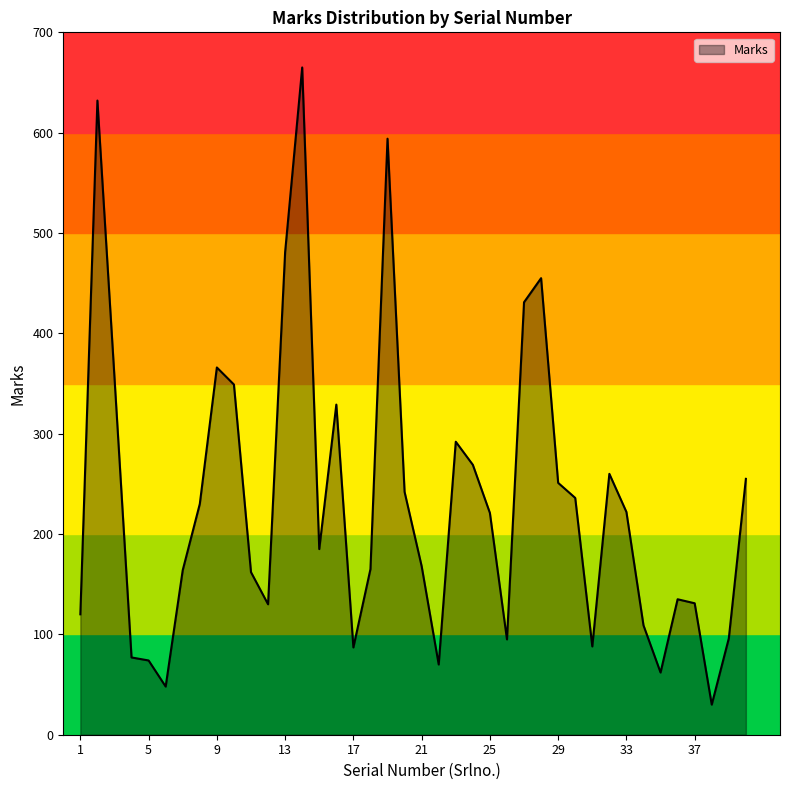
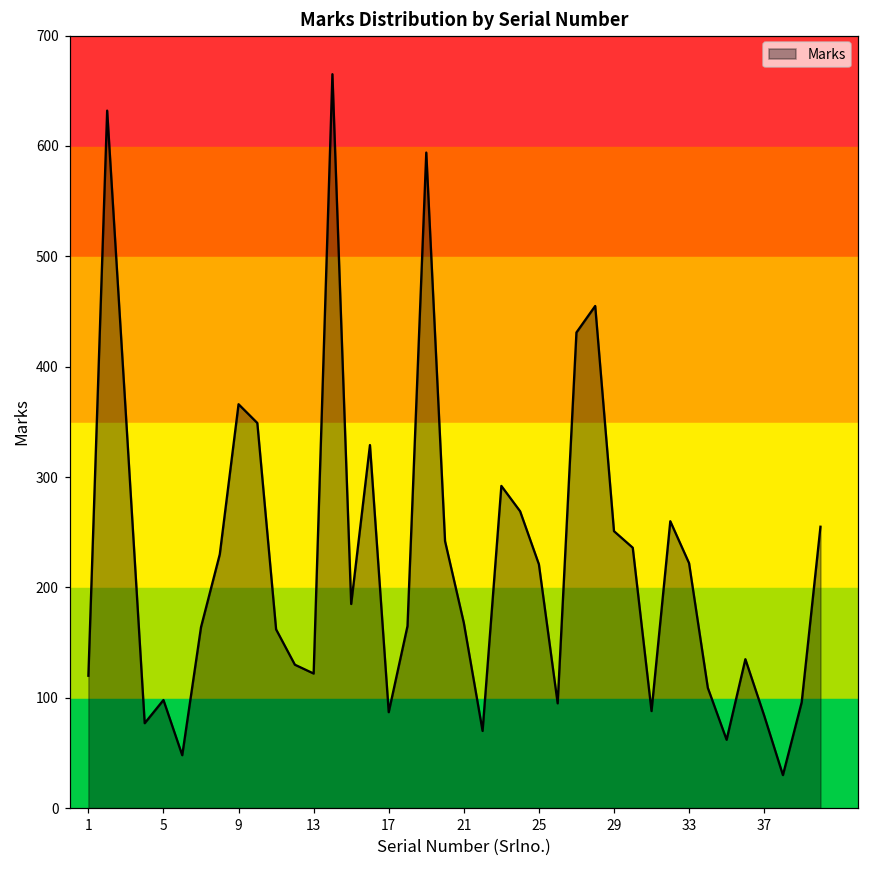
5: 74 -> 98
13: 481 -> 122
37: 131 -> 84
